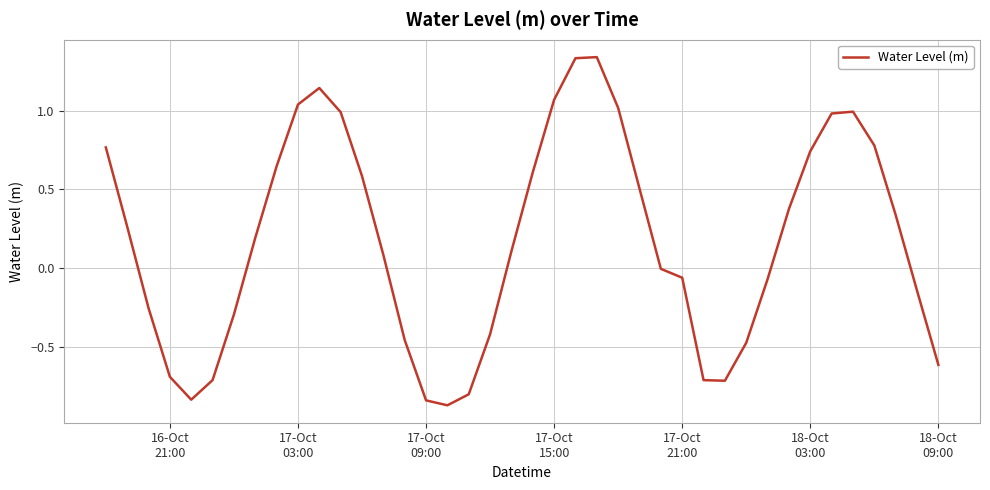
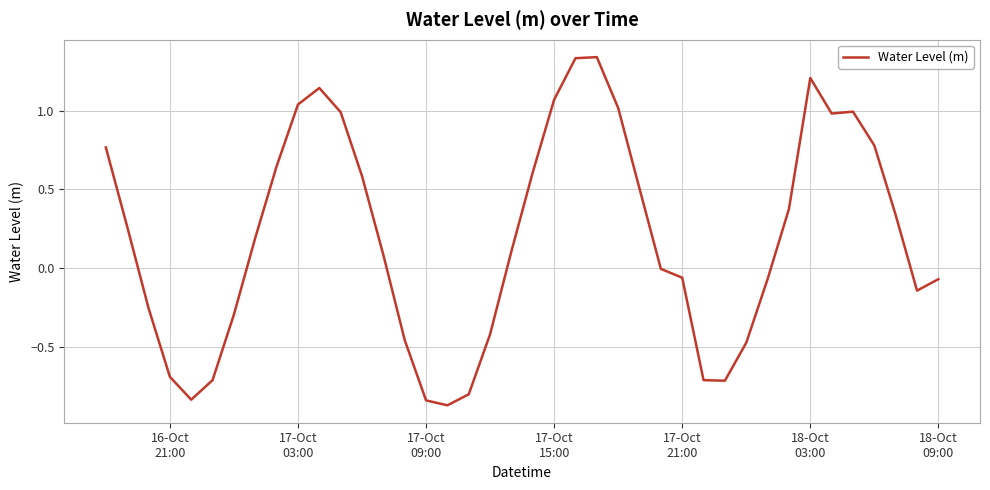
18-Oct 03:00: 0.74 -> 1.21
18-Oct 09:00: -0.62 -> -0.07
